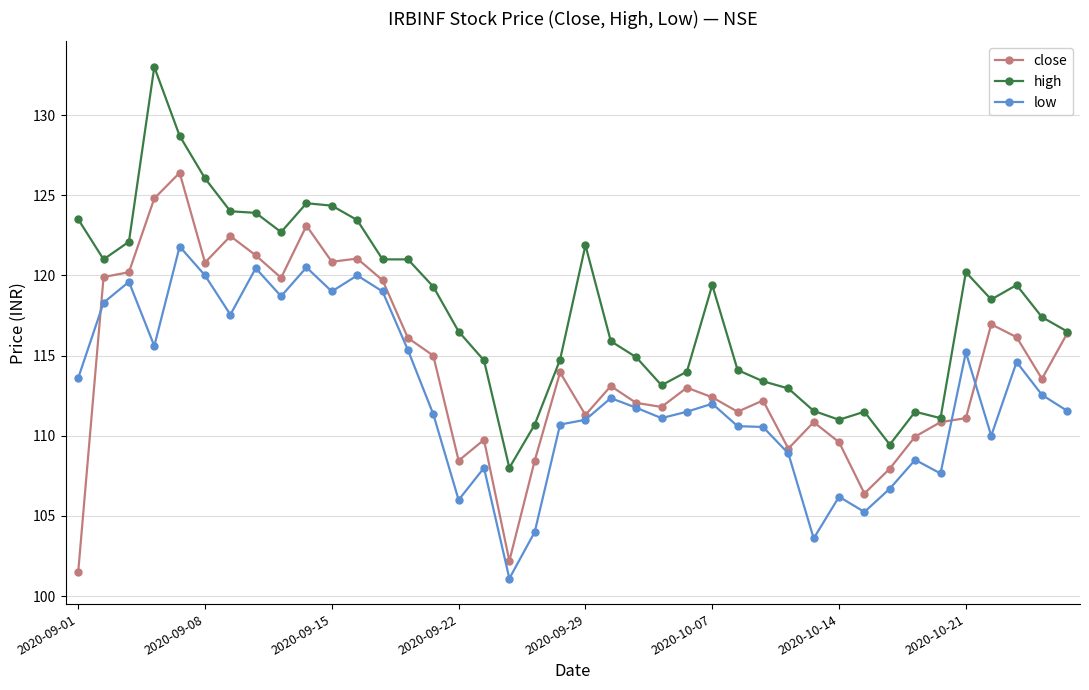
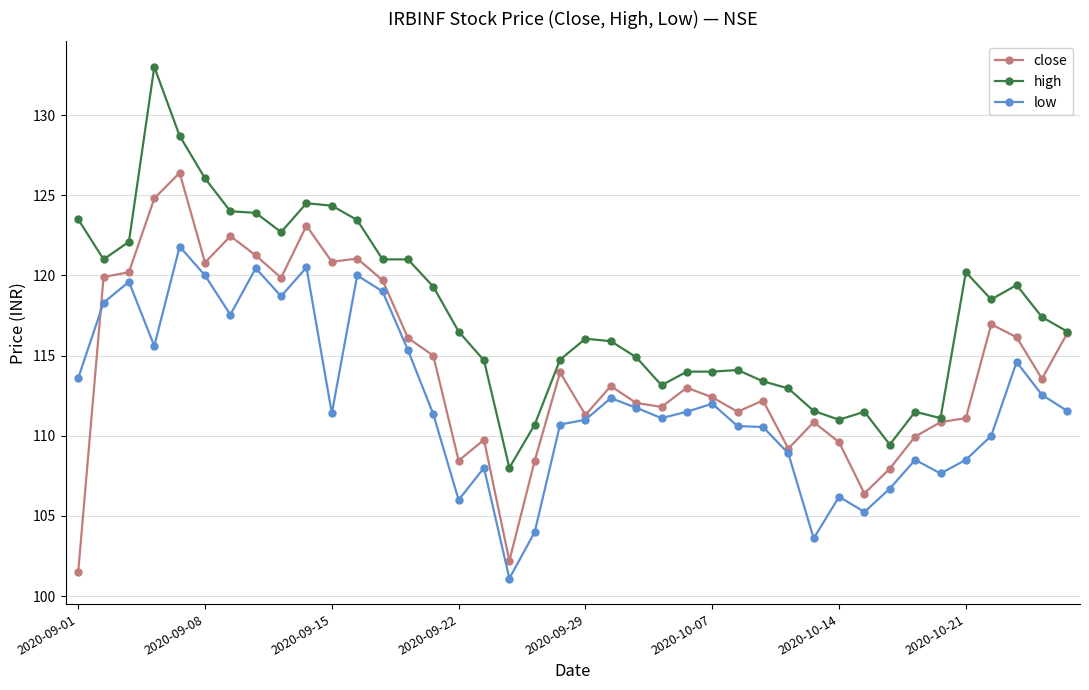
low, 2020-09-15: 119.0 -> 111.4
high, 2020-09-29: 121.9 -> 116.1
high, 2020-10-07: 119.4 -> 114.0
low, 2020-10-21: 115.2 -> 108.5
